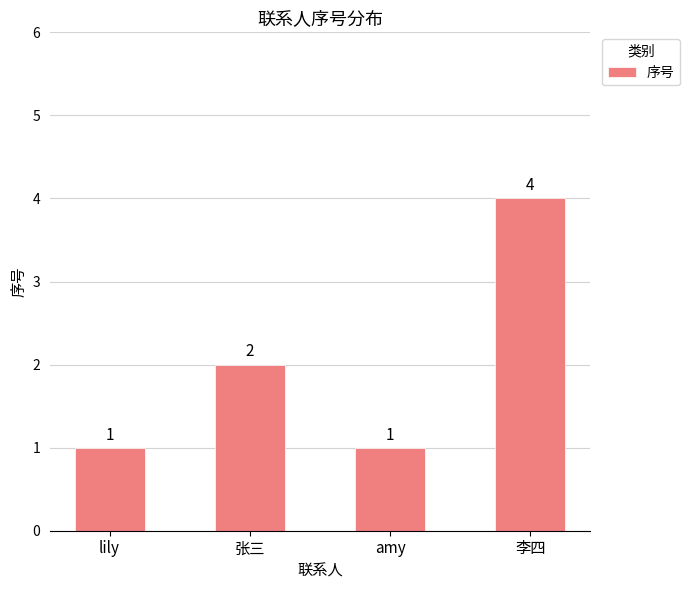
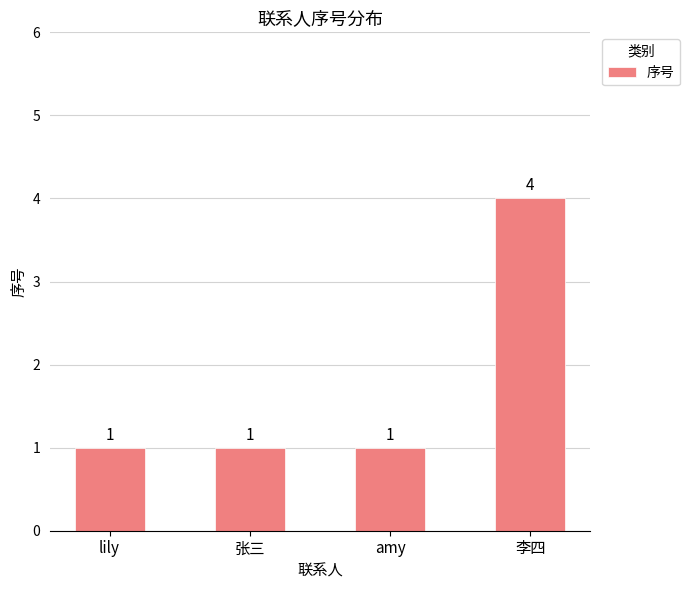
张三: 2 -> 1
